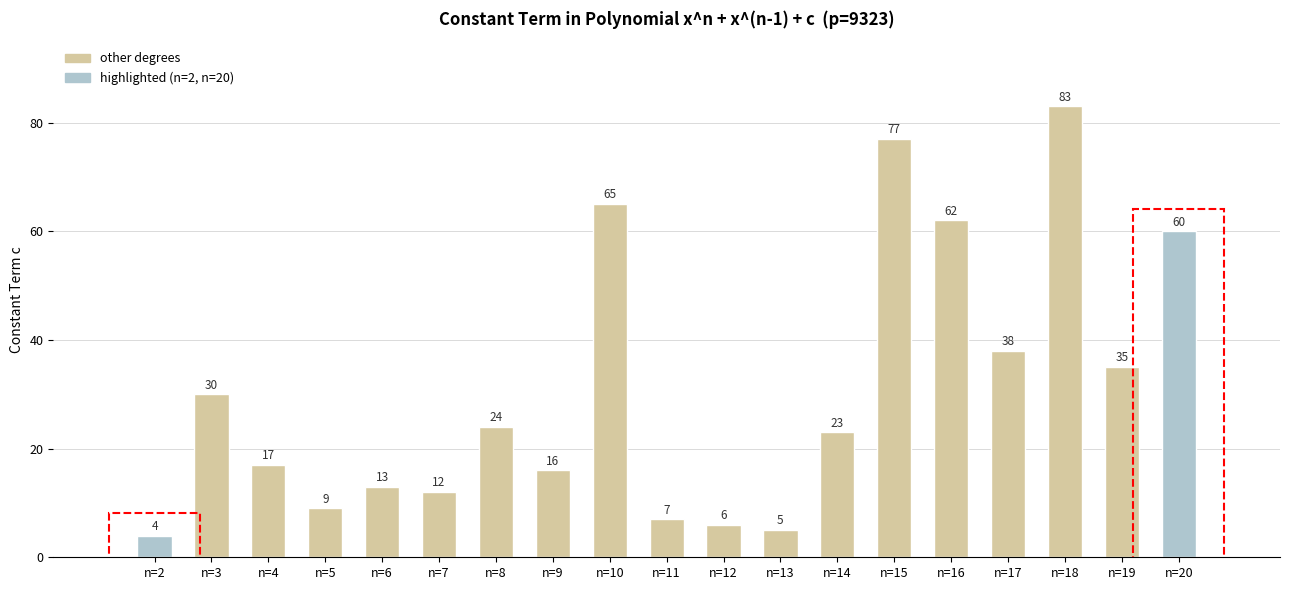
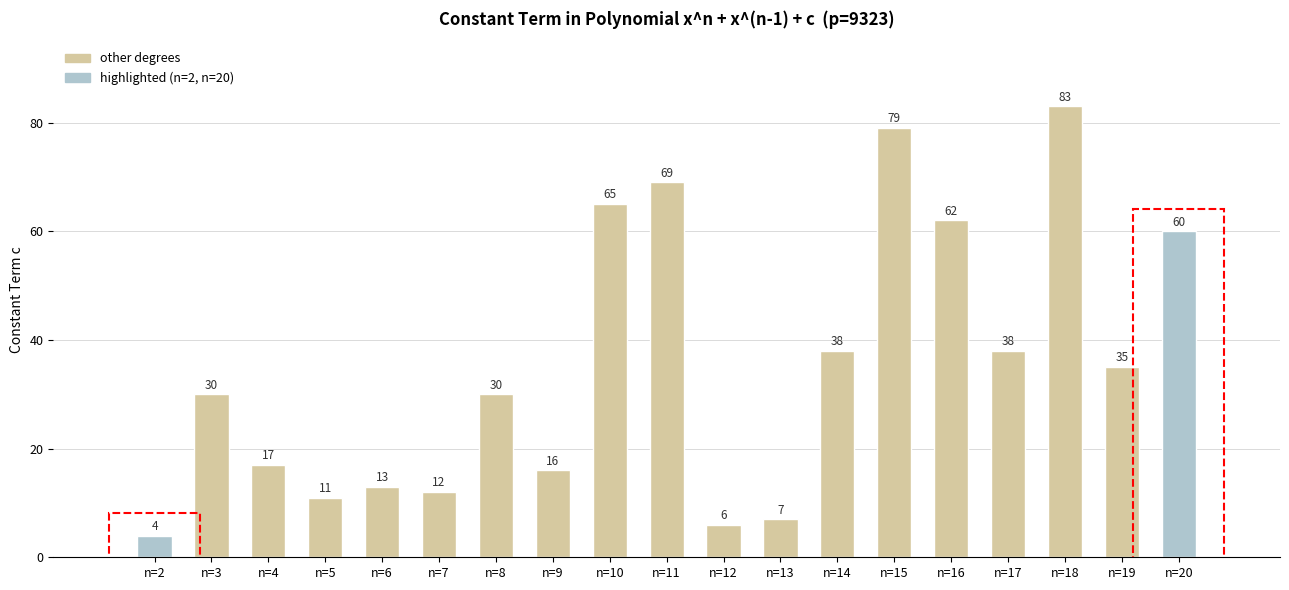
n=5: 9 -> 11
n=8: 24 -> 30
n=11: 7 -> 69
n=13: 5 -> 7
n=14: 23 -> 38
n=15: 77 -> 79
